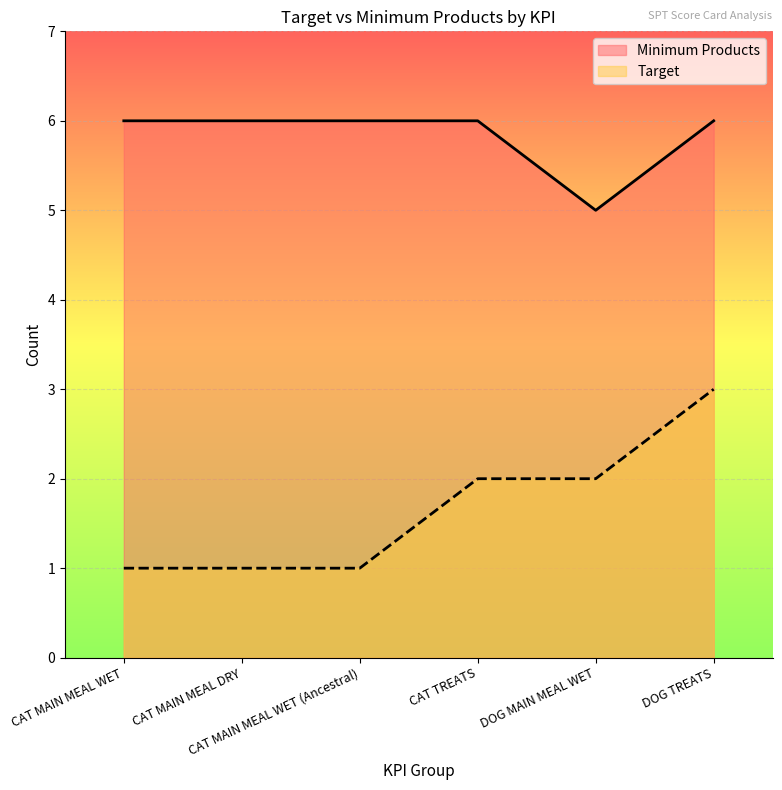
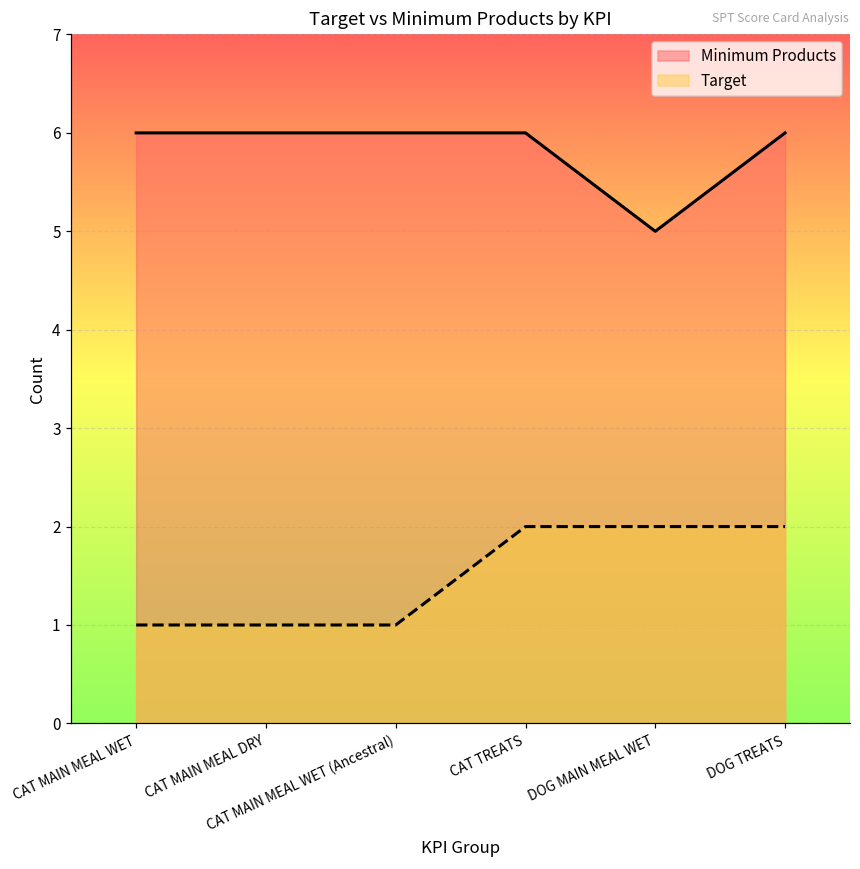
Target, DOG TREATS: 3 -> 2
